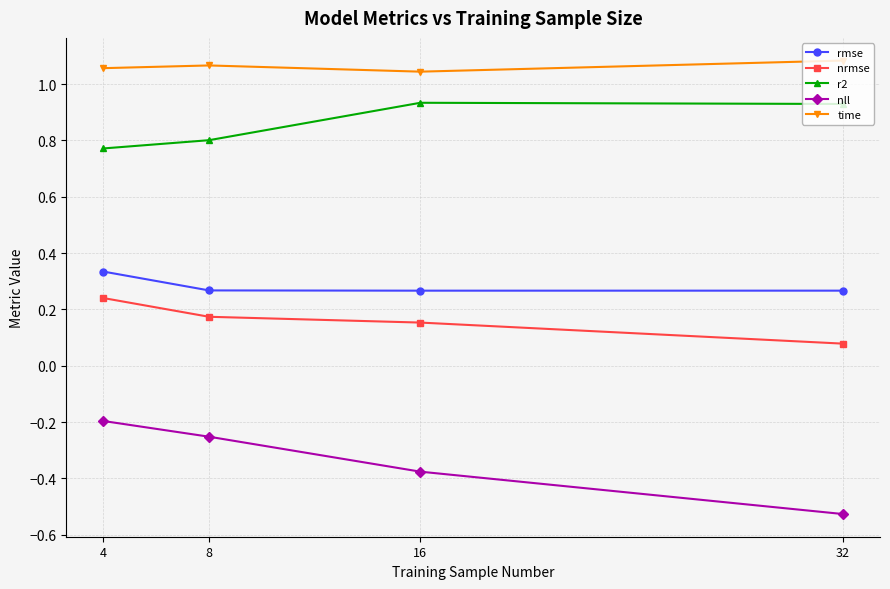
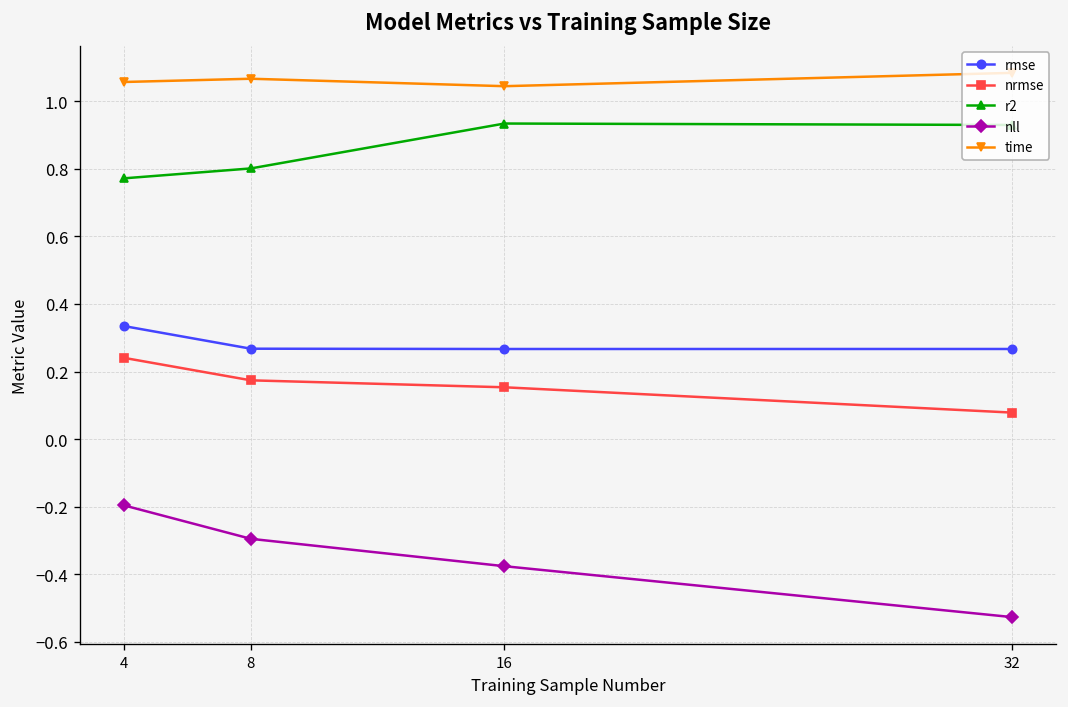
nll, 8: -0.25 -> -0.29
